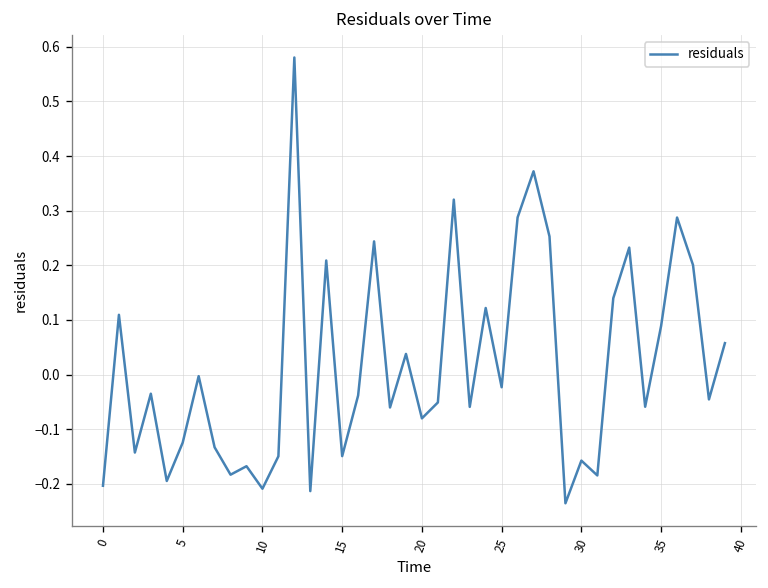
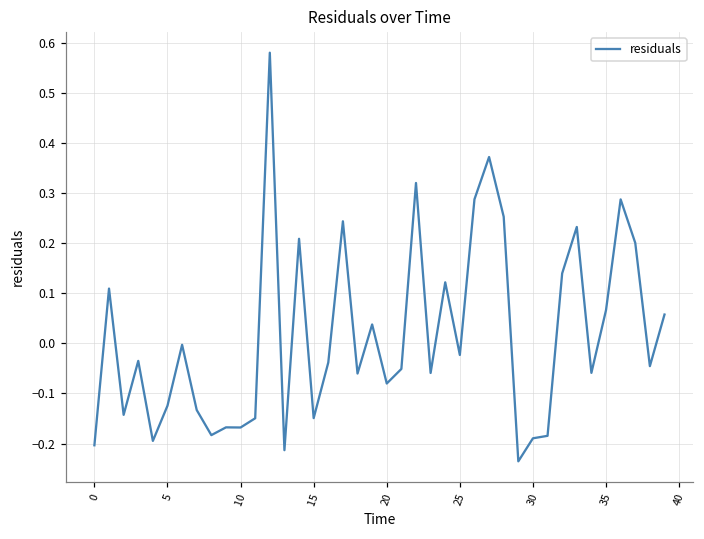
10: -0.21 -> -0.17
30: -0.16 -> -0.19
35: 0.09 -> 0.07
